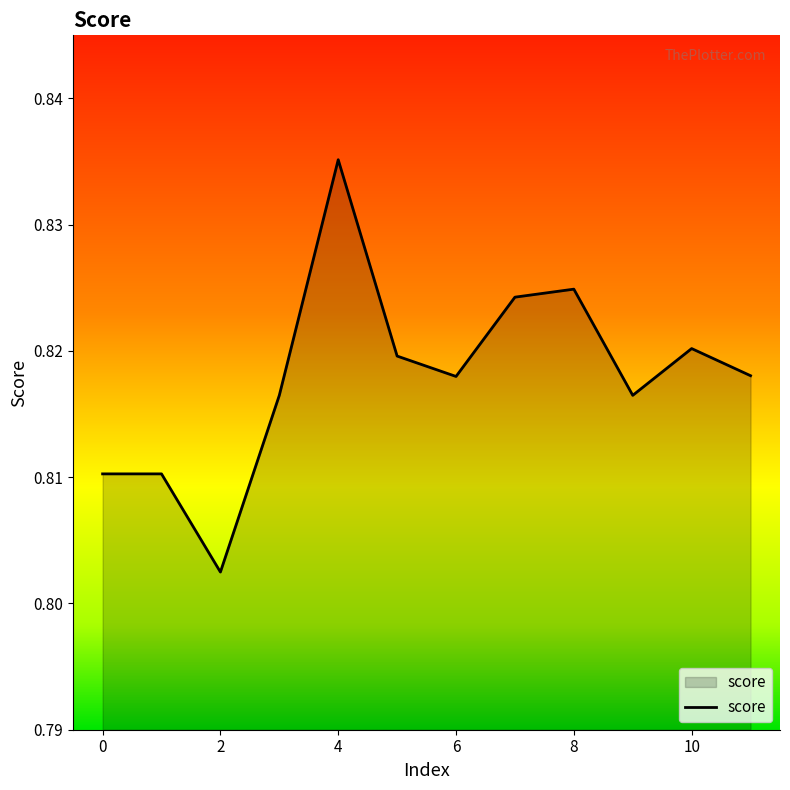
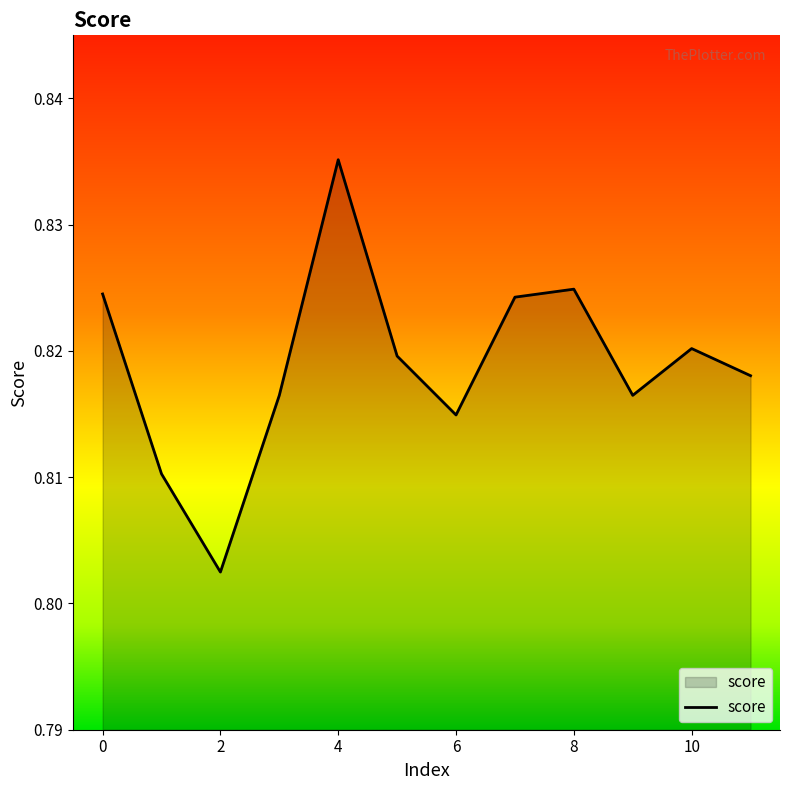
0: 0.8103 -> 0.8245
6: 0.8180 -> 0.8149
